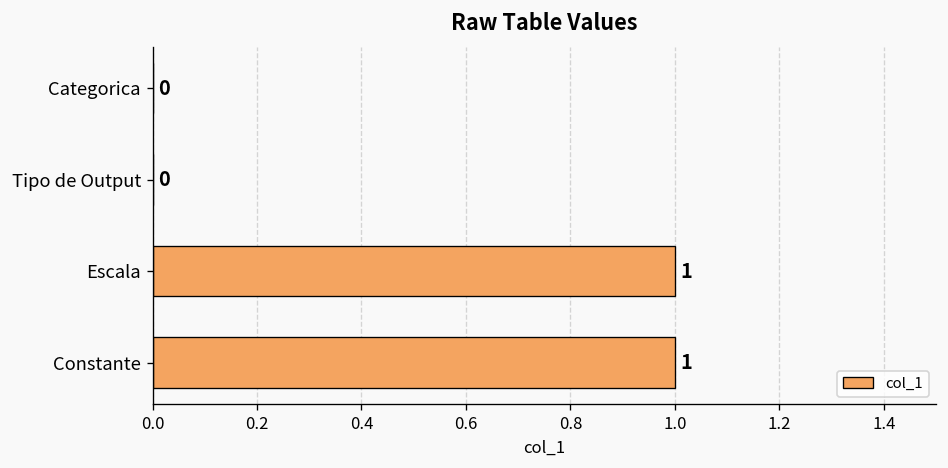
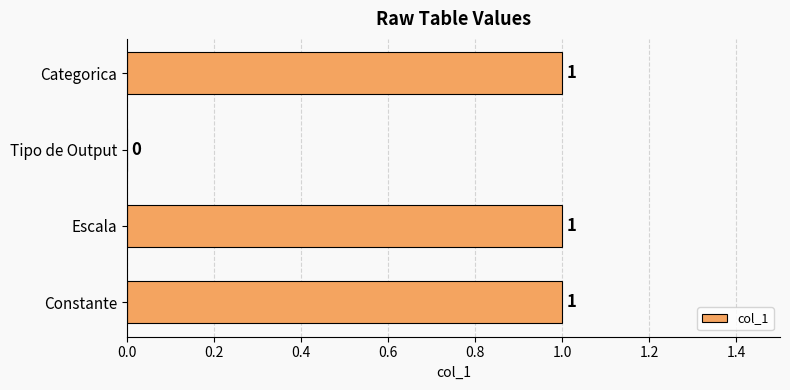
Categorica: 0 -> 1
